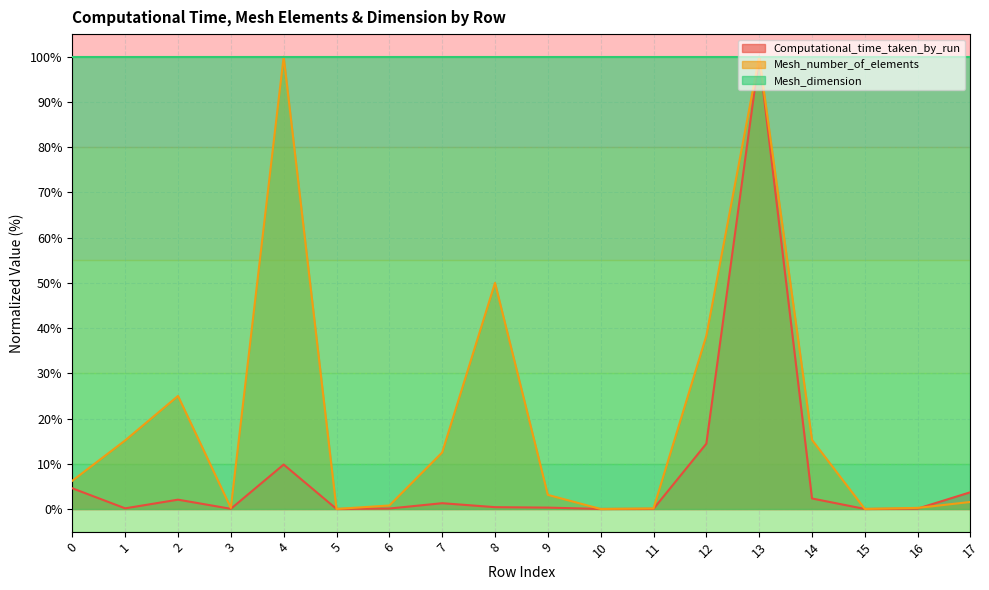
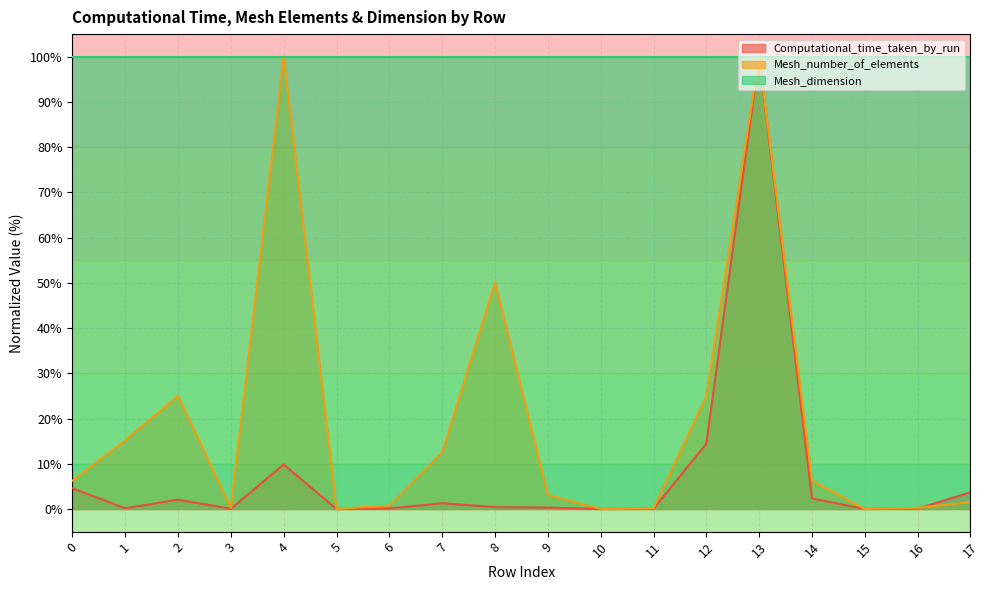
Mesh_number_of_elements, 12: 38% -> 25%
Mesh_number_of_elements, 14: 15% -> 6%
